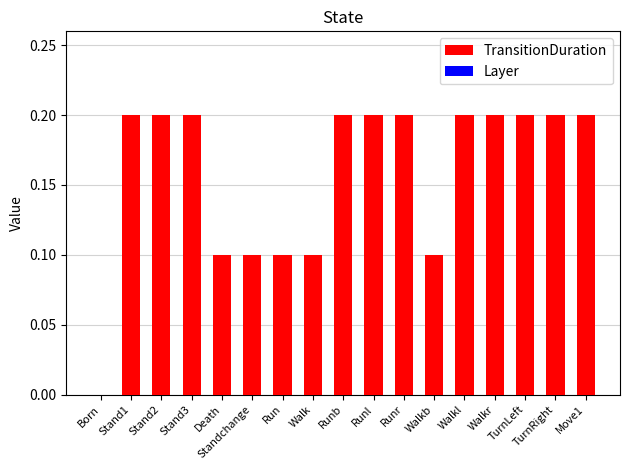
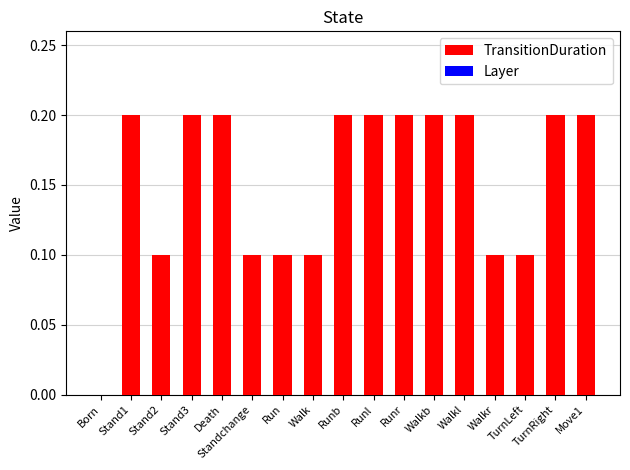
TransitionDuration, Stand2: 0.2 -> 0.1
TransitionDuration, Death: 0.1 -> 0.2
TransitionDuration, Walkb: 0.1 -> 0.2
TransitionDuration, Walkr: 0.2 -> 0.1
TransitionDuration, TurnLeft: 0.2 -> 0.1
